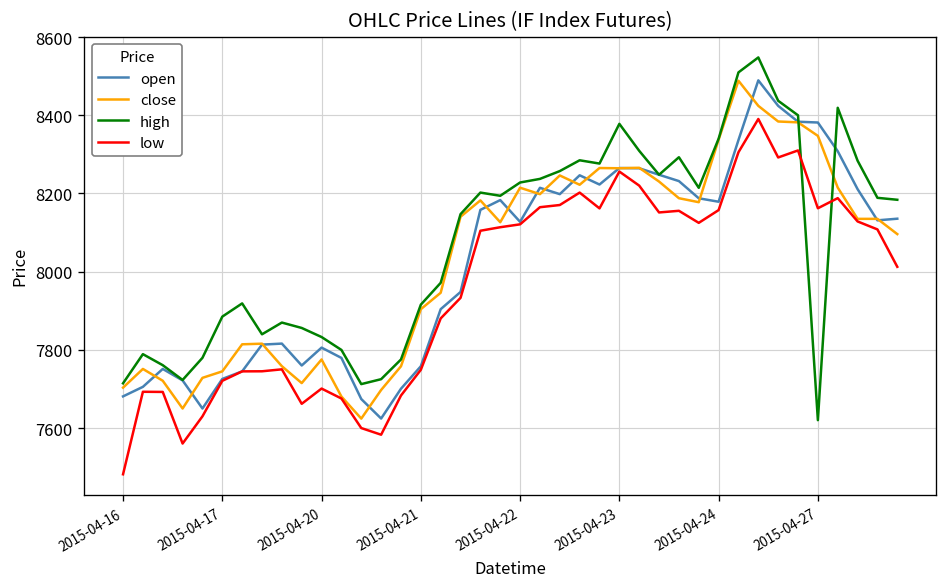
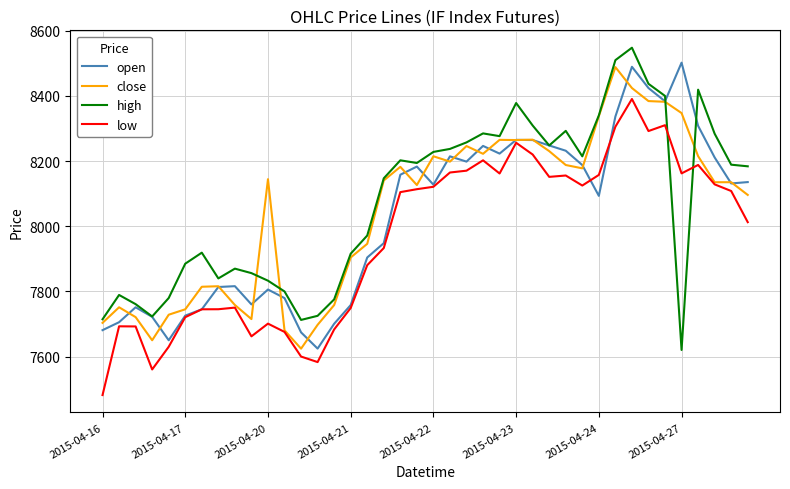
close, 2015-04-20: 7780 -> 8140
open, 2015-04-24: 8180 -> 8090
open, 2015-04-27: 8380 -> 8500
